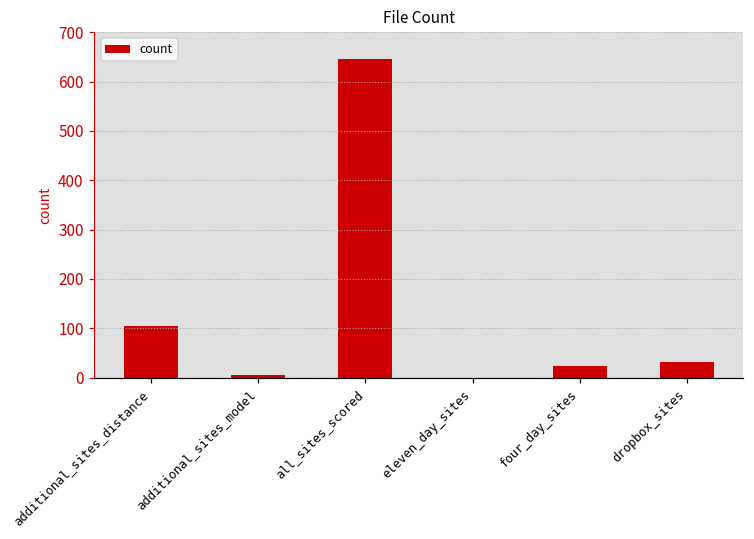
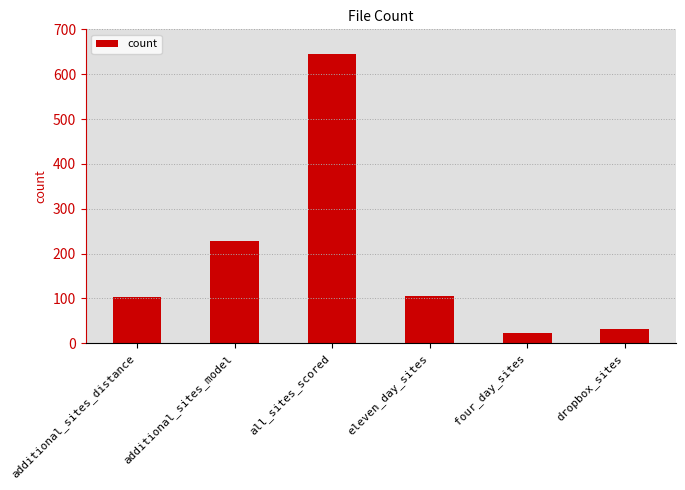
additional_sites_model: 10 -> 230
eleven_day_sites: 0 -> 110
